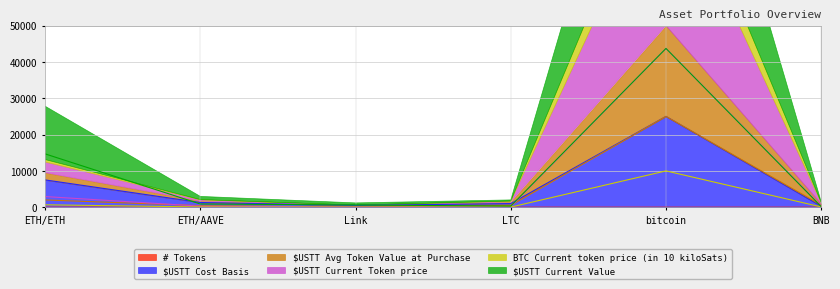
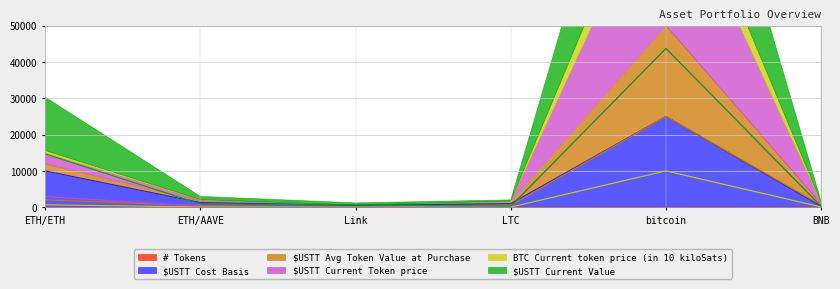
$USTT Cost Basis, ETH/ETH: 8000 -> 10000
